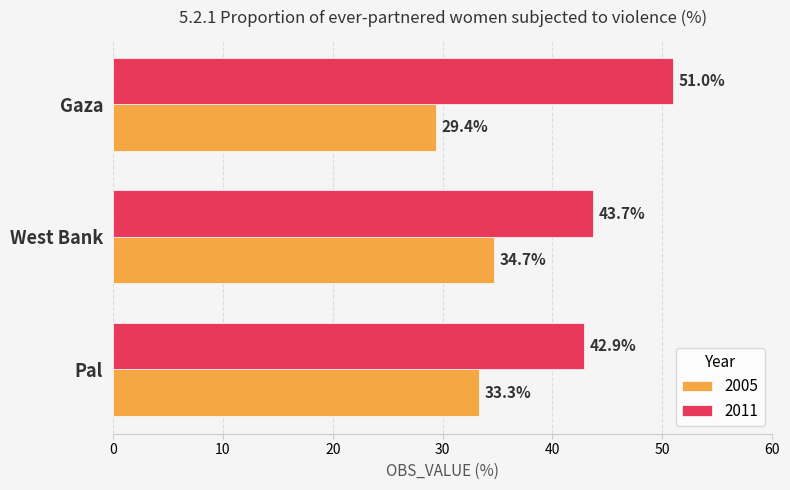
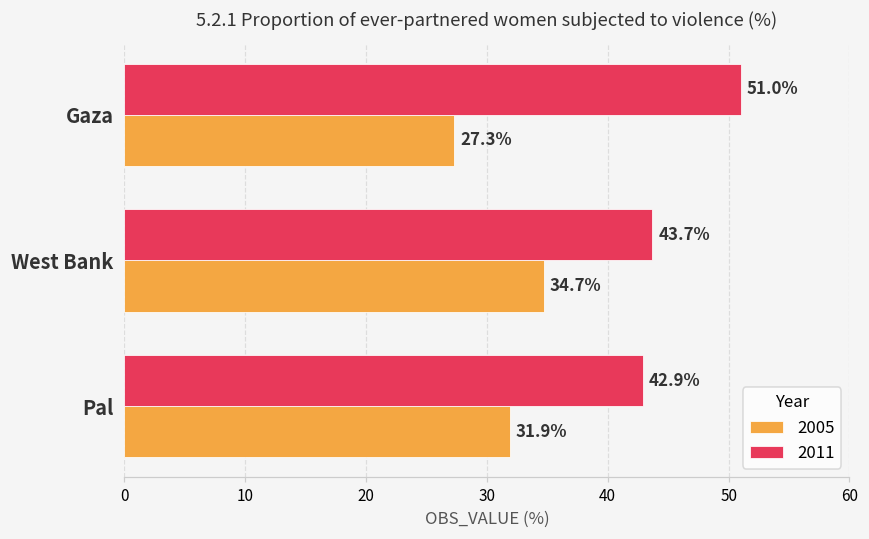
2005, Gaza: 29.4% -> 27.3%
2005, Pal: 33.3% -> 31.9%
